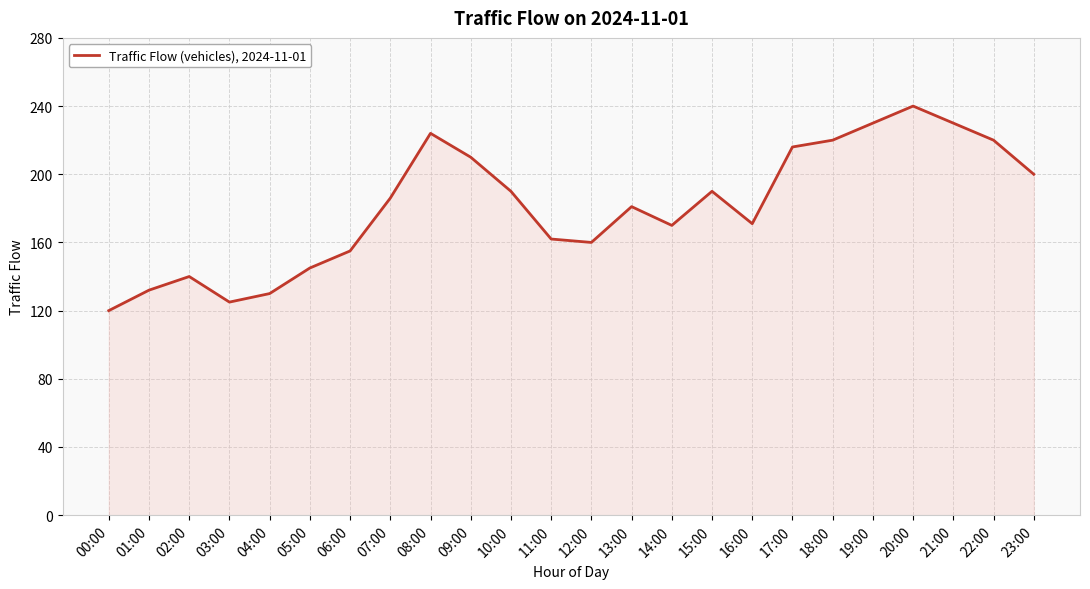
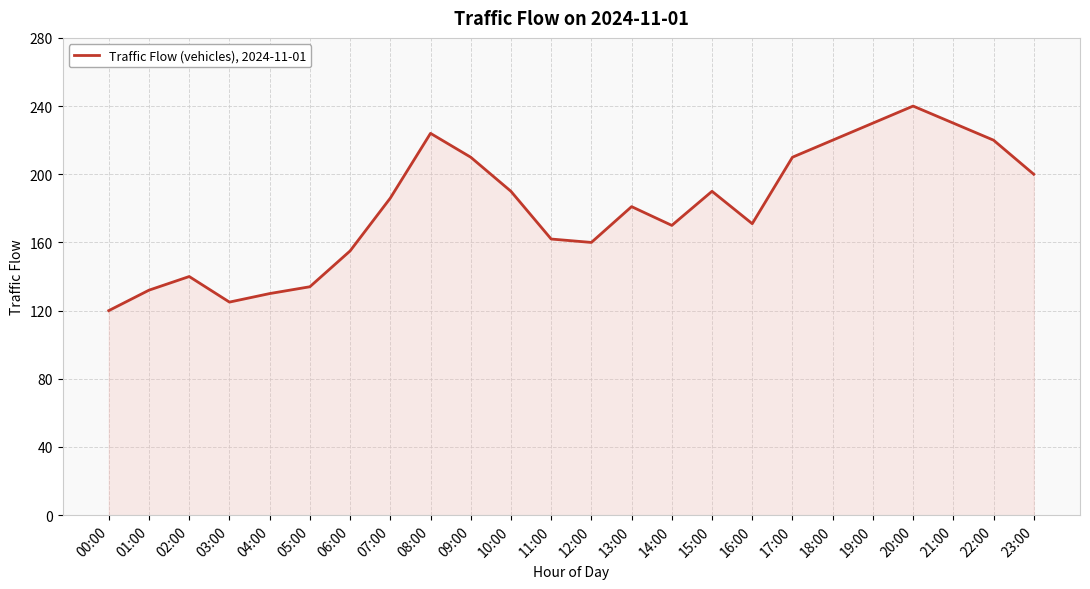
05:00: 145 -> 134
17:00: 216 -> 210
